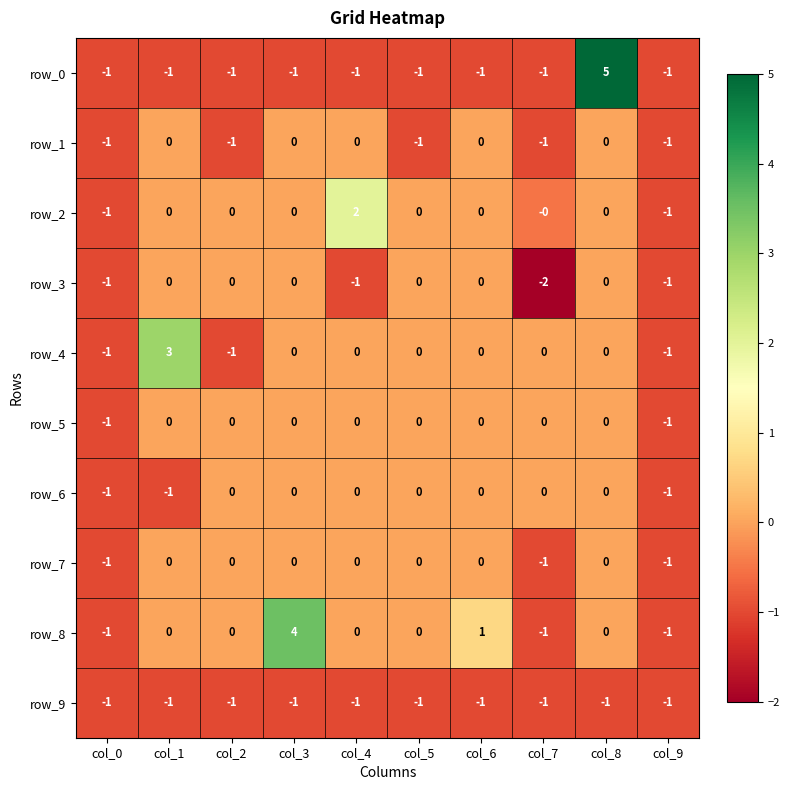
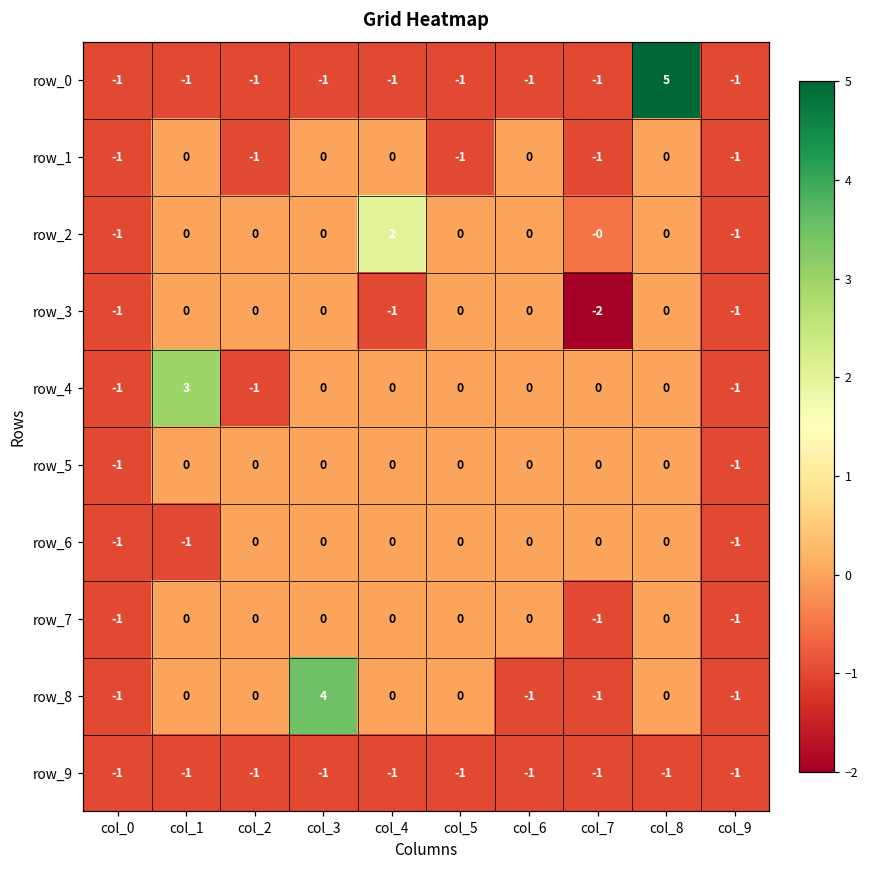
row_8, col_6: 1 -> -1
